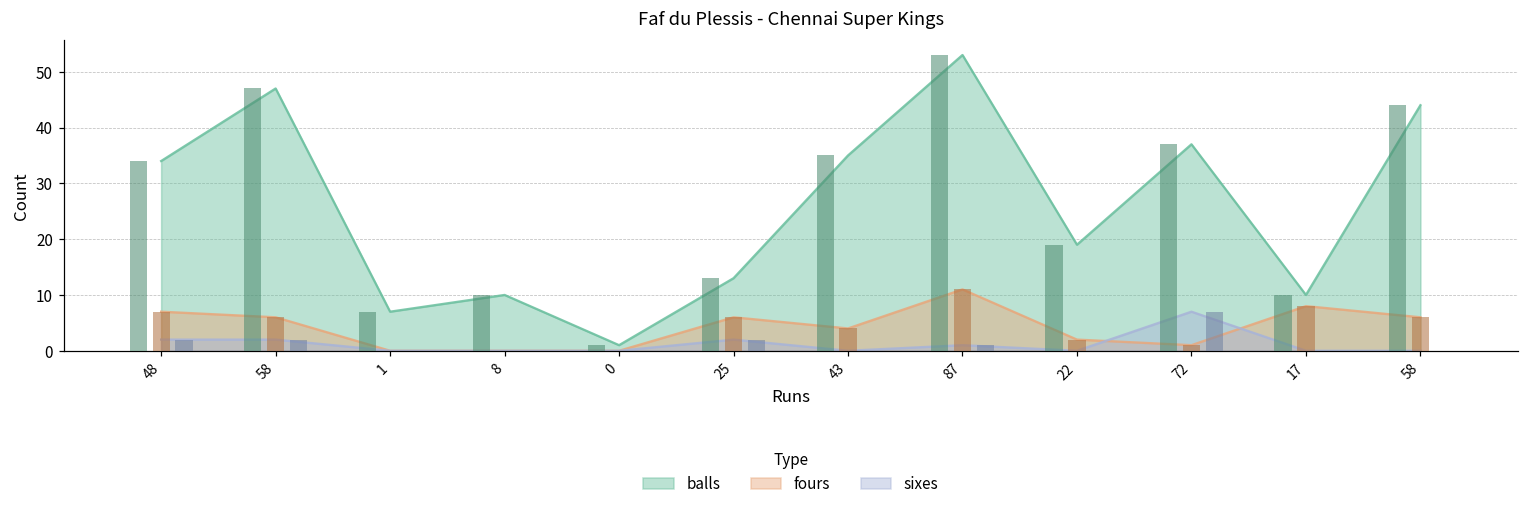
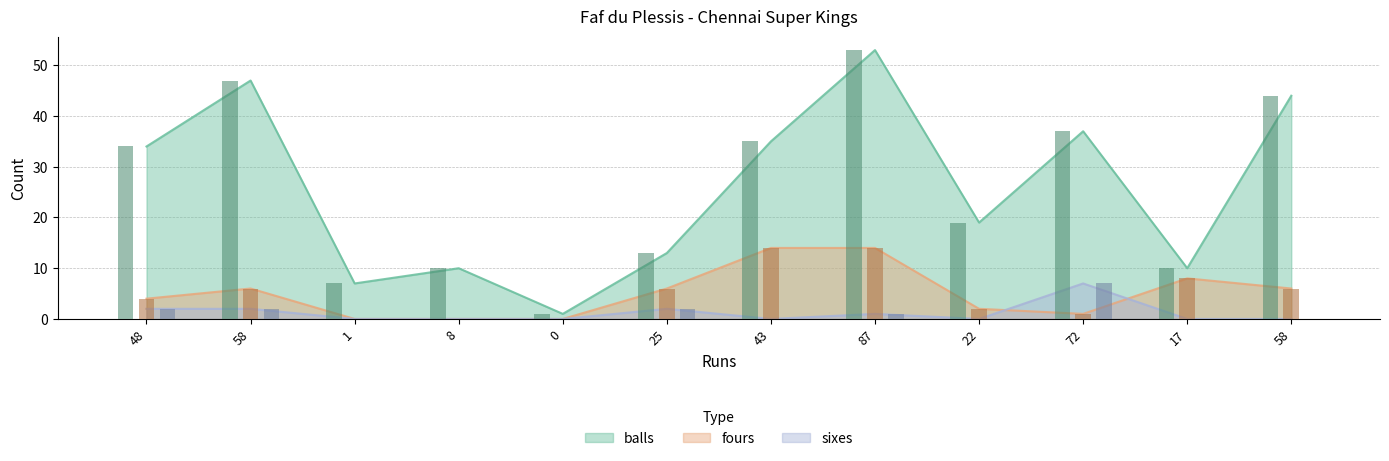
fours, 48: 7 -> 4
fours, 43: 4 -> 14
fours, 87: 11 -> 14
